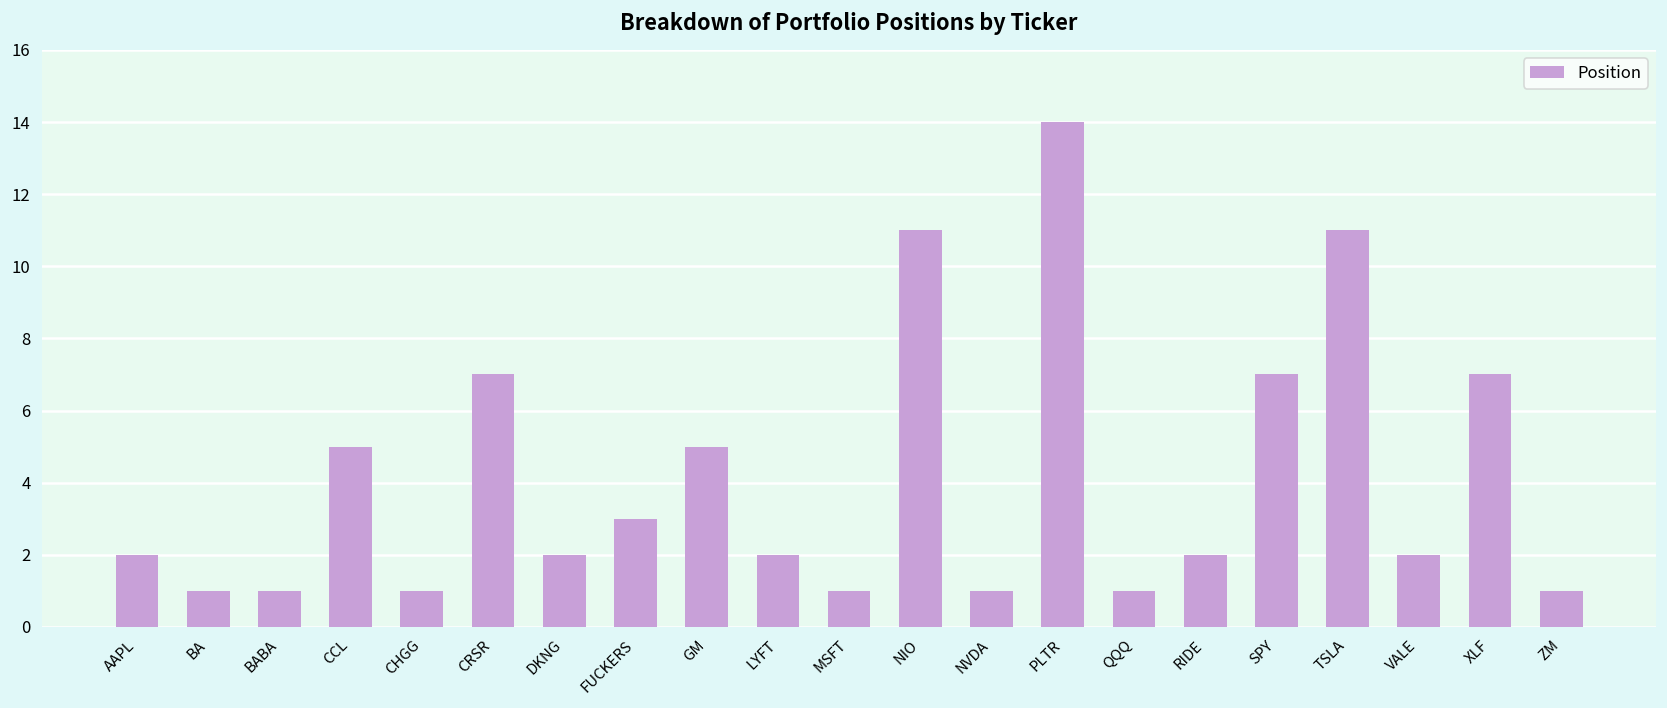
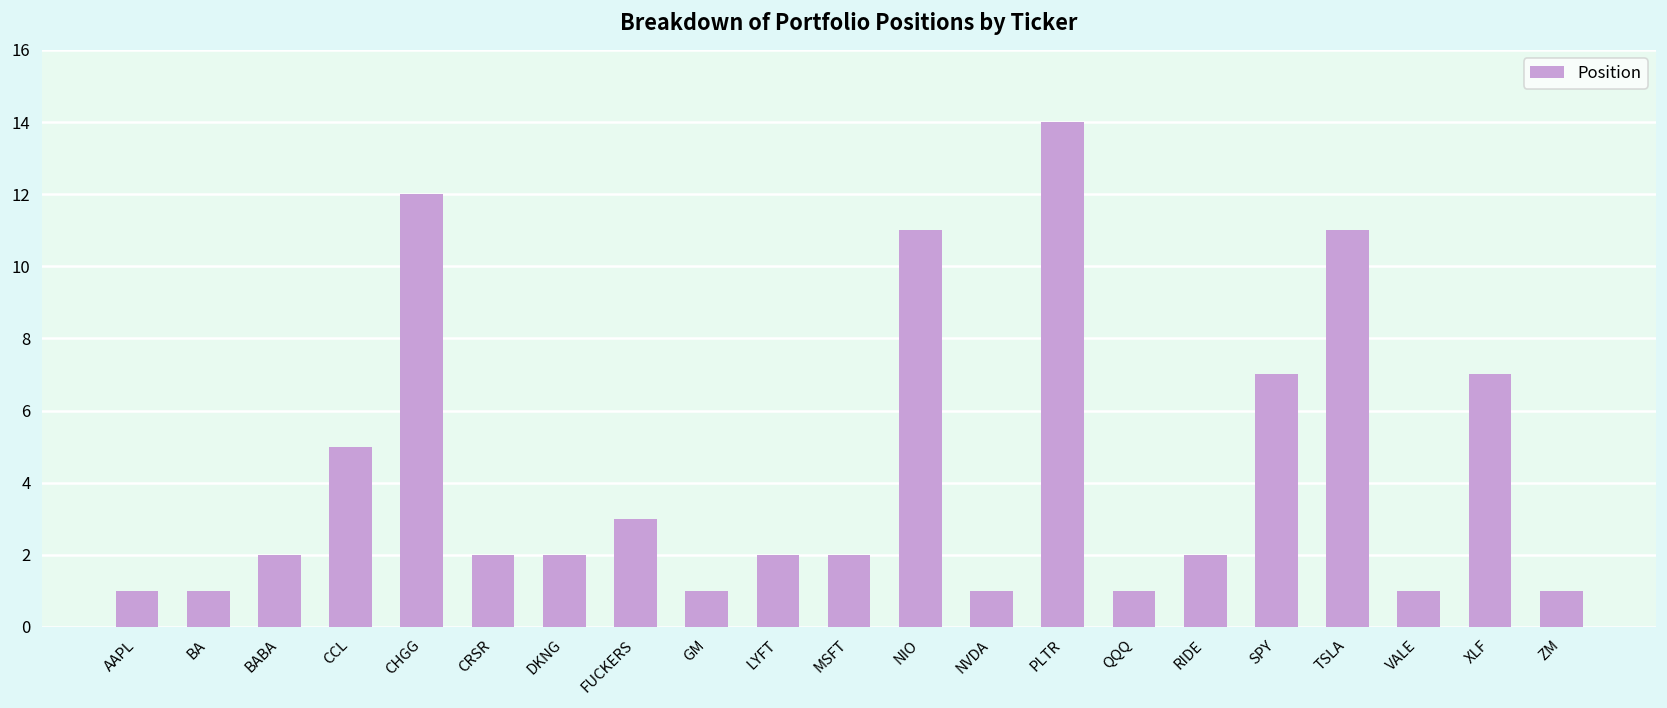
AAPL: 2 -> 1
BABA: 1 -> 2
CHGG: 1 -> 12
CRSR: 7 -> 2
GM: 5 -> 1
MSFT: 1 -> 2
VALE: 2 -> 1
